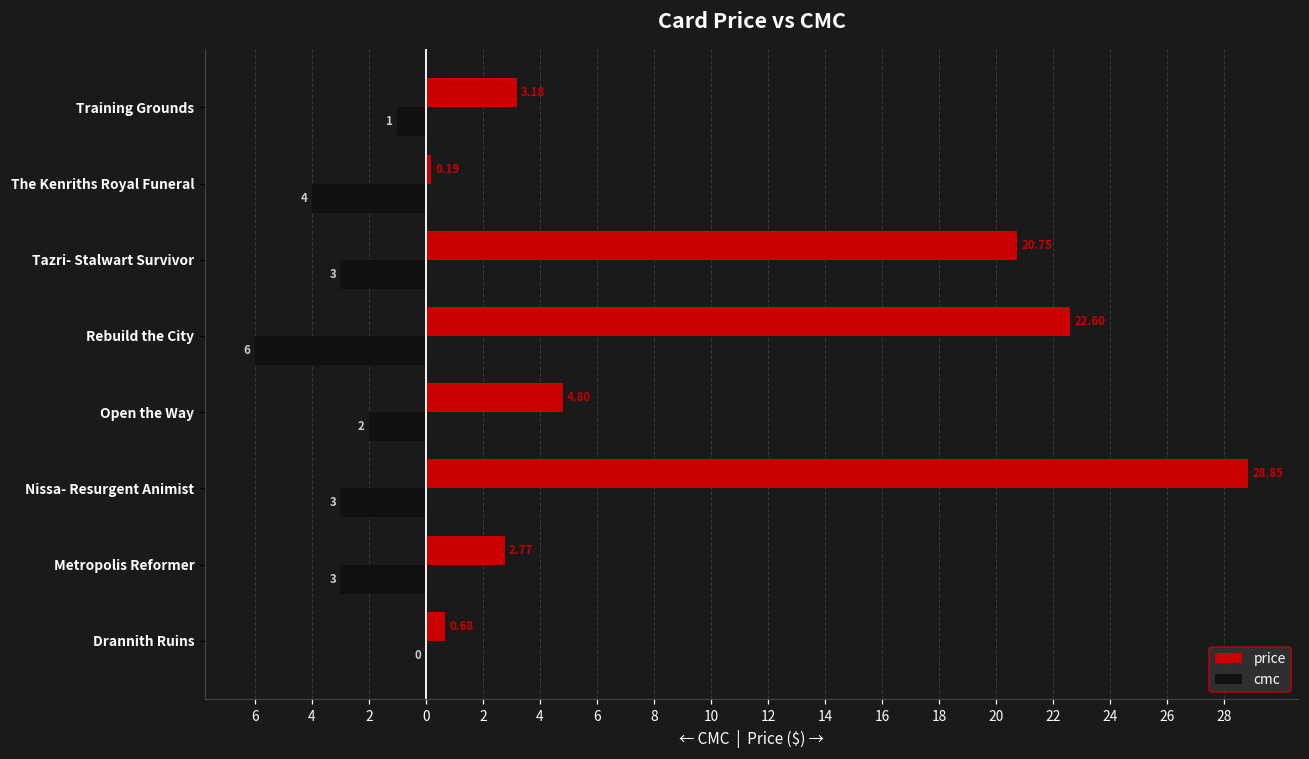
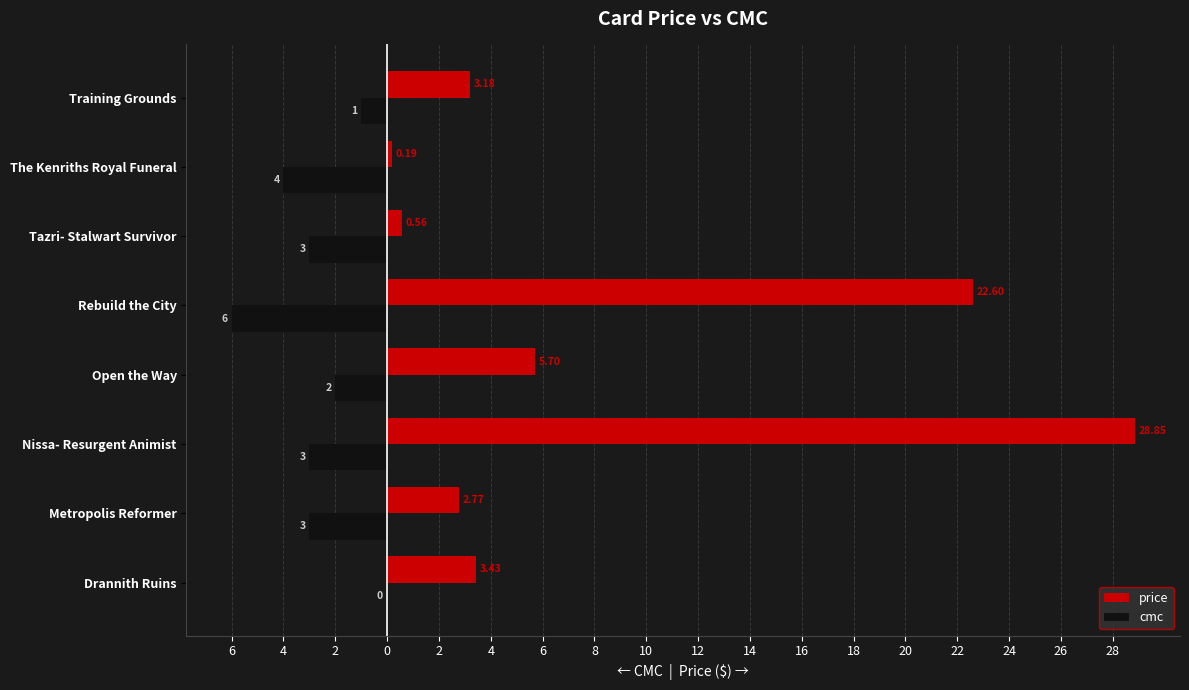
price, Tazri- Stalwart Survivor: 20.75 -> 0.56
price, Open the Way: 4.80 -> 5.70
price, Drannith Ruins: 0.68 -> 3.43
